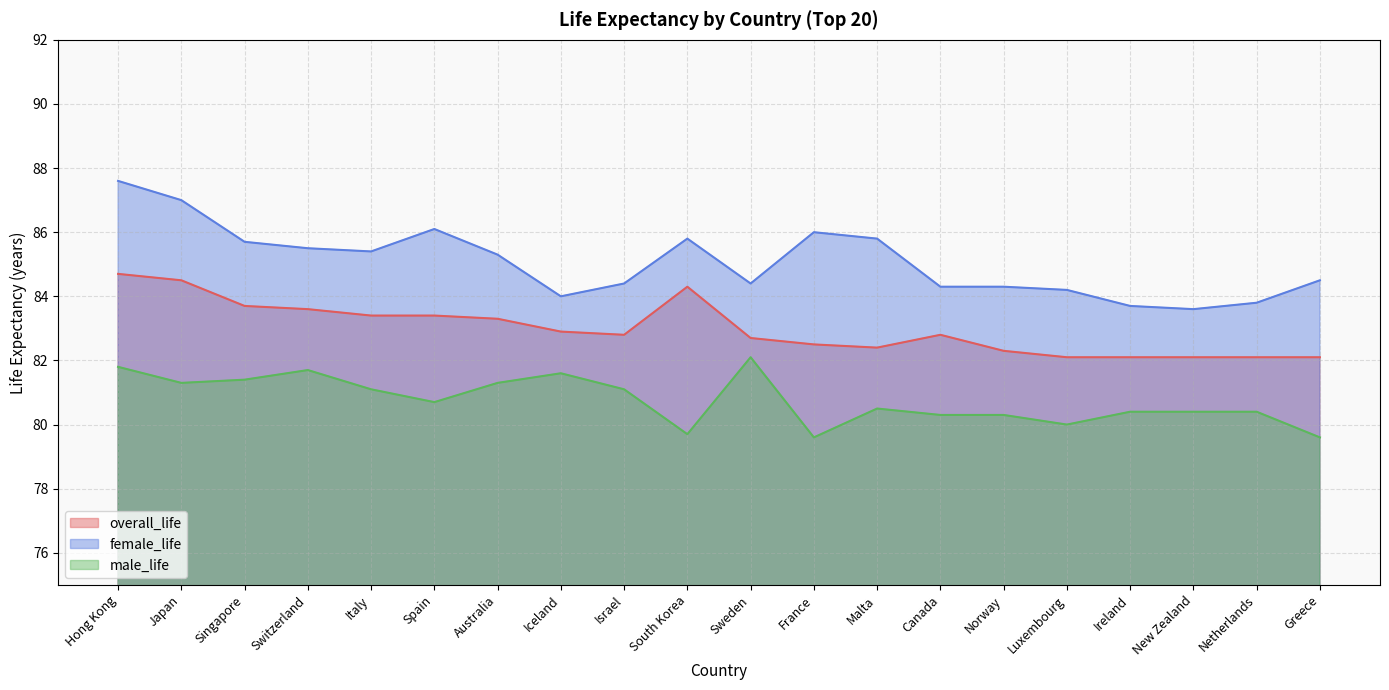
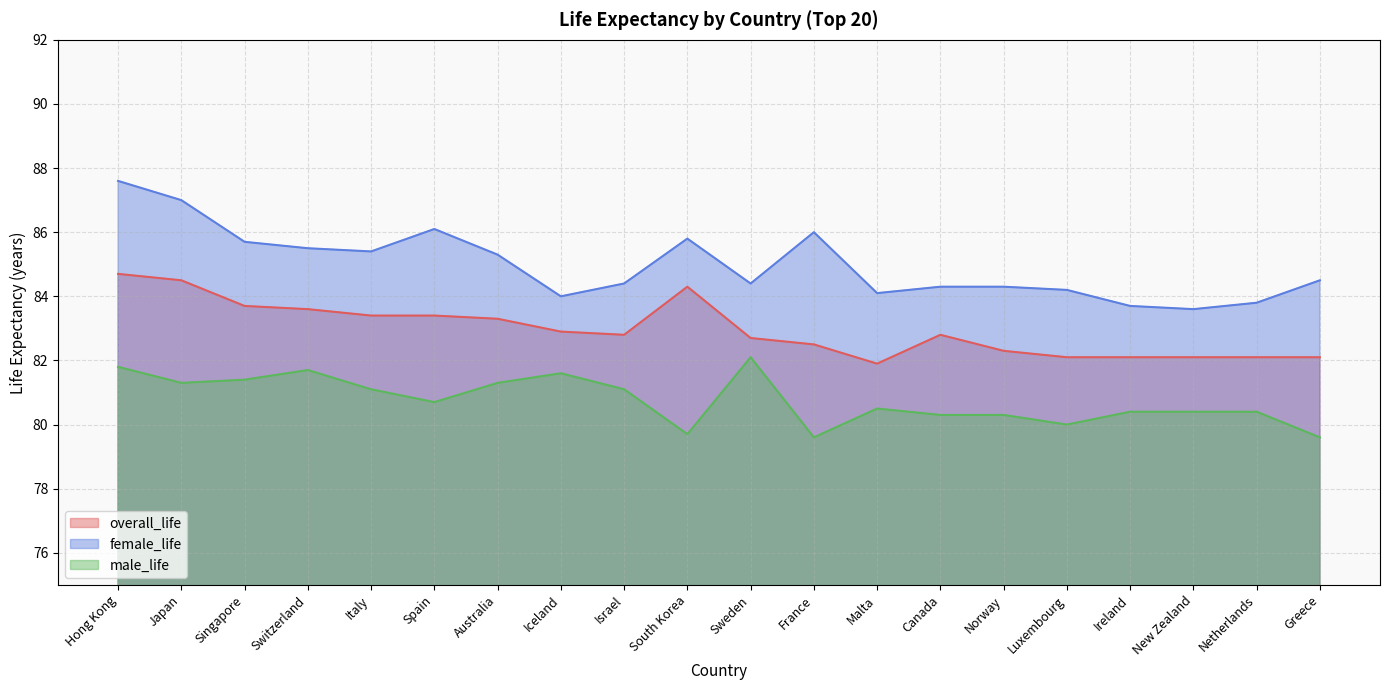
overall_life, Malta: 82.4 -> 81.9
female_life, Malta: 85.8 -> 84.1
